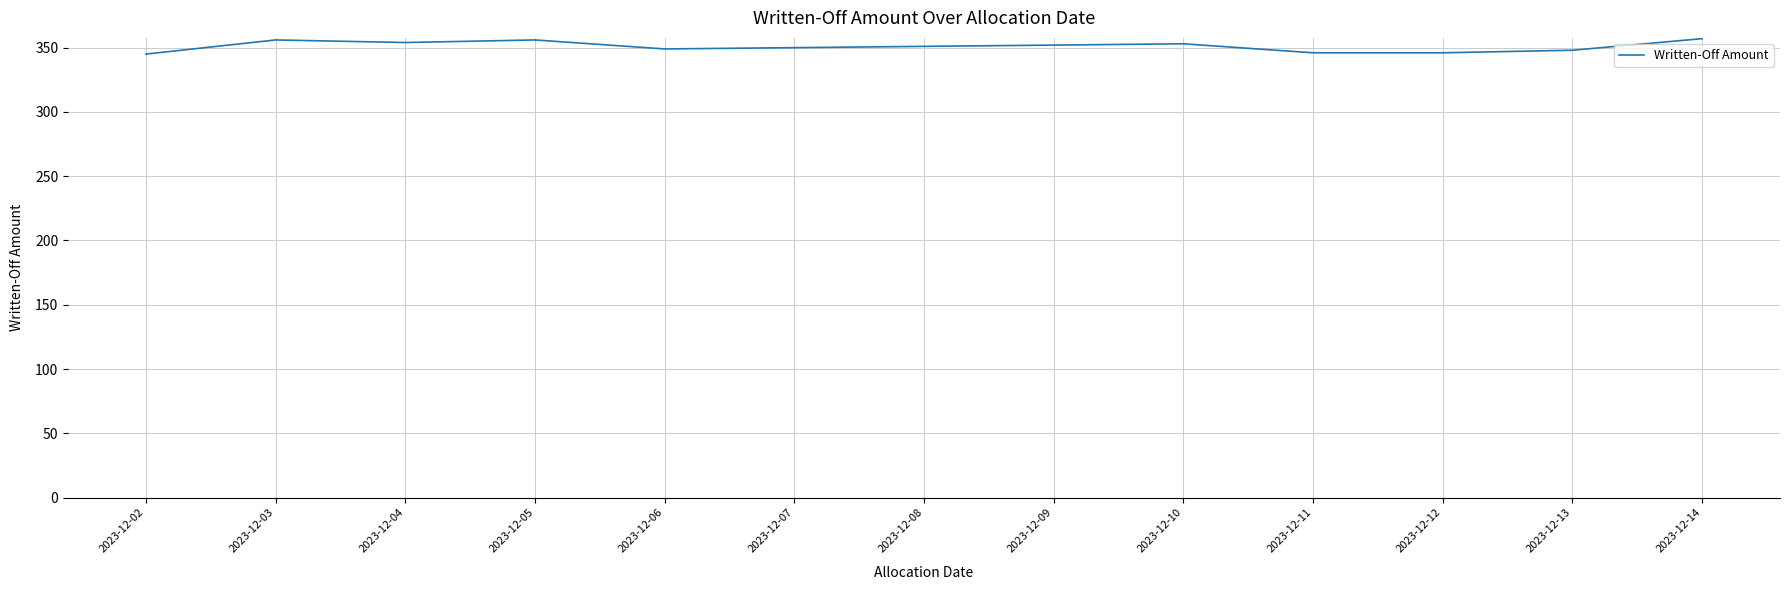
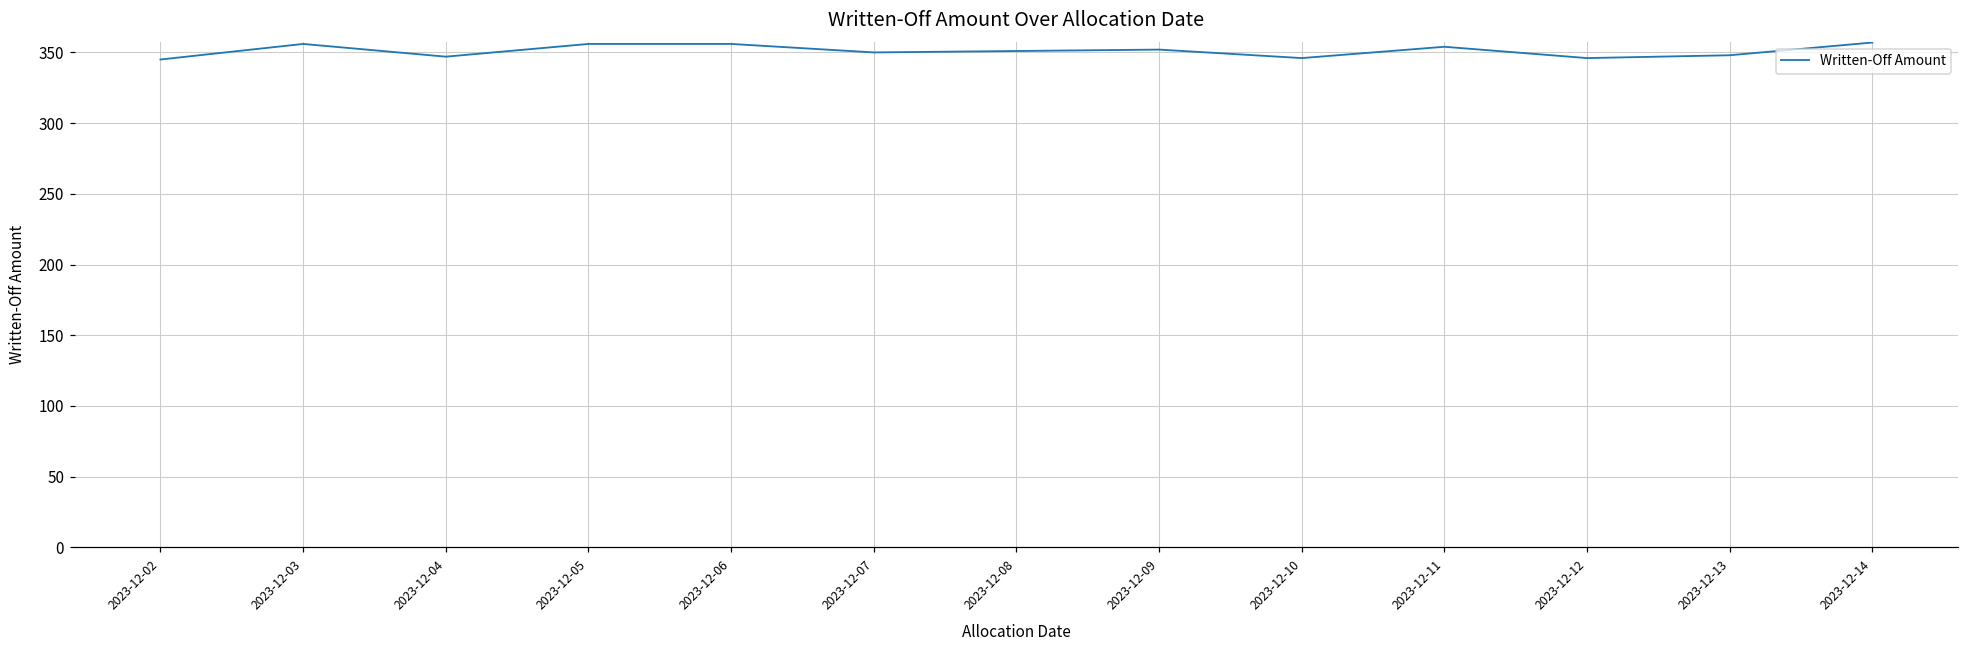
2023-12-04: 354 -> 347
2023-12-06: 349 -> 356
2023-12-10: 353 -> 346
2023-12-11: 346 -> 354
